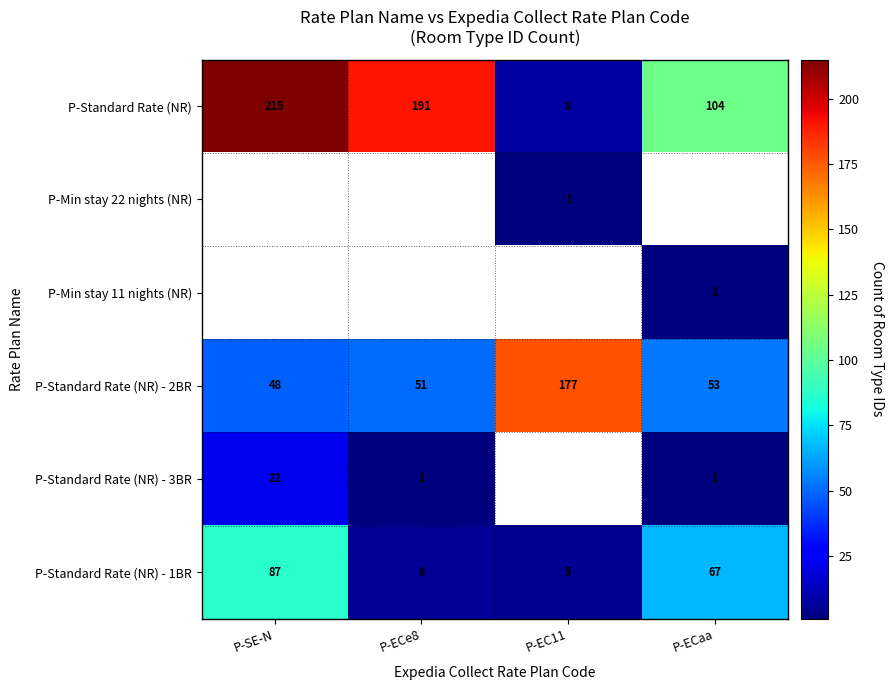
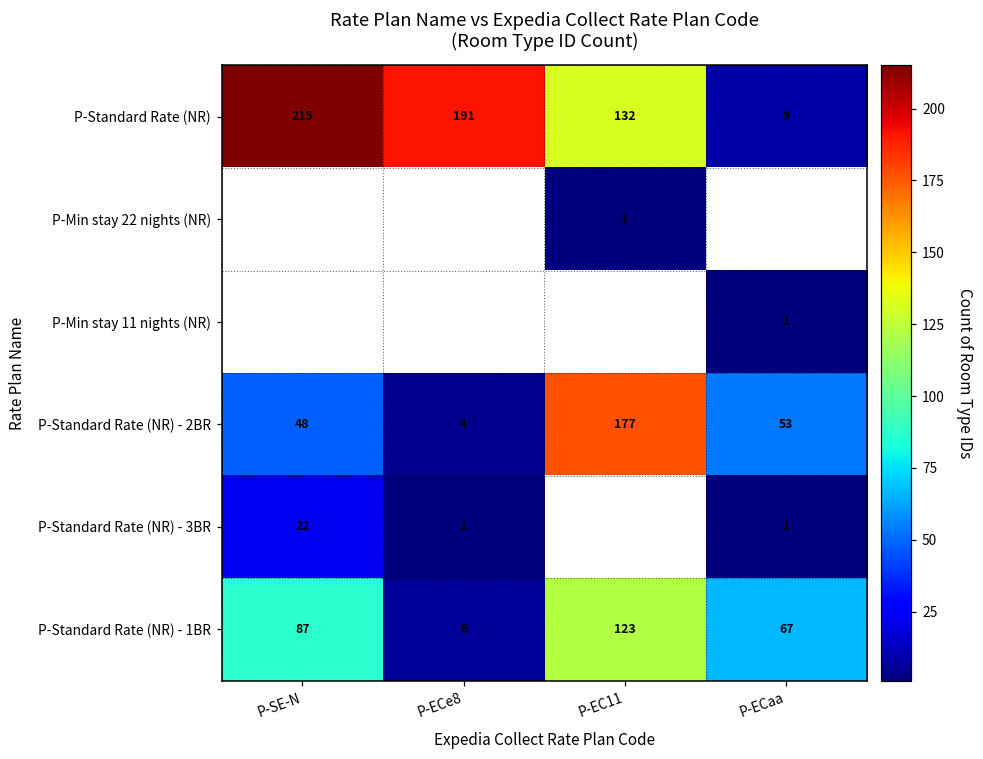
P-Standard Rate (NR), P-EC11: 8 -> 132
P-Standard Rate (NR), P-ECaa: 104 -> 9
P-Standard Rate (NR) - 2BR, P-ECe8: 51 -> 4
P-Standard Rate (NR) - 1BR, P-EC11: 5 -> 123
